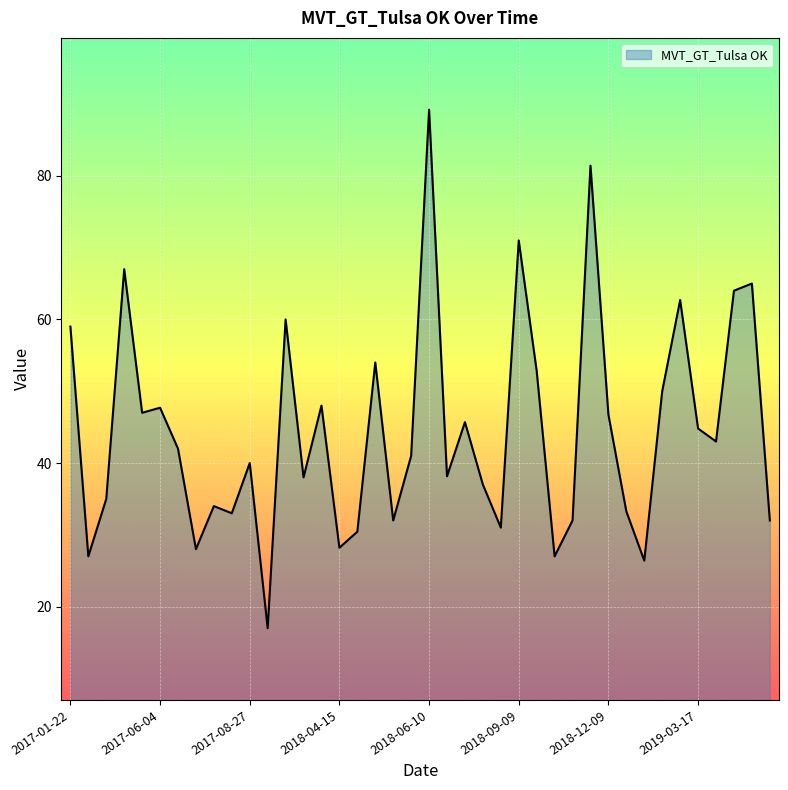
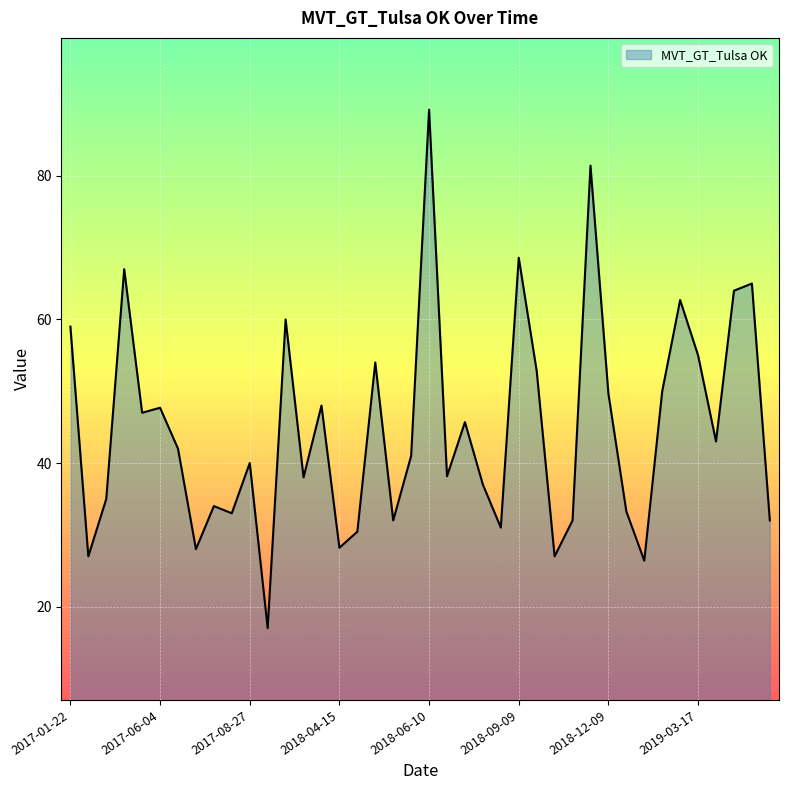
2018-09-09: 71 -> 69
2018-12-09: 47 -> 50
2019-03-17: 45 -> 55
